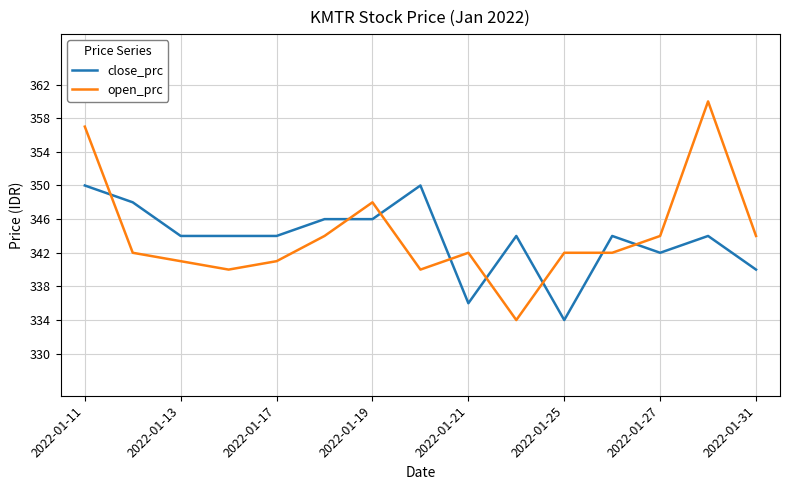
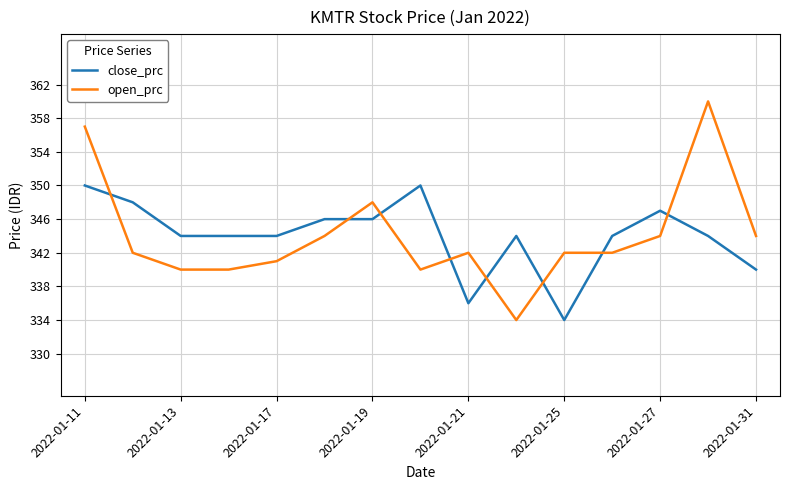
open_prc, 2022-01-13: 341 -> 340
close_prc, 2022-01-27: 342 -> 347
